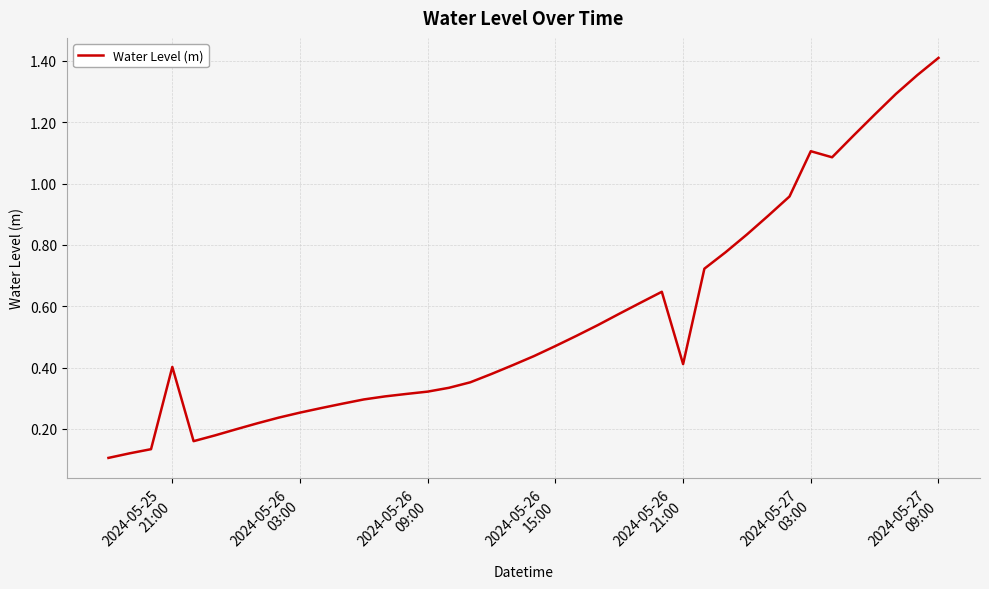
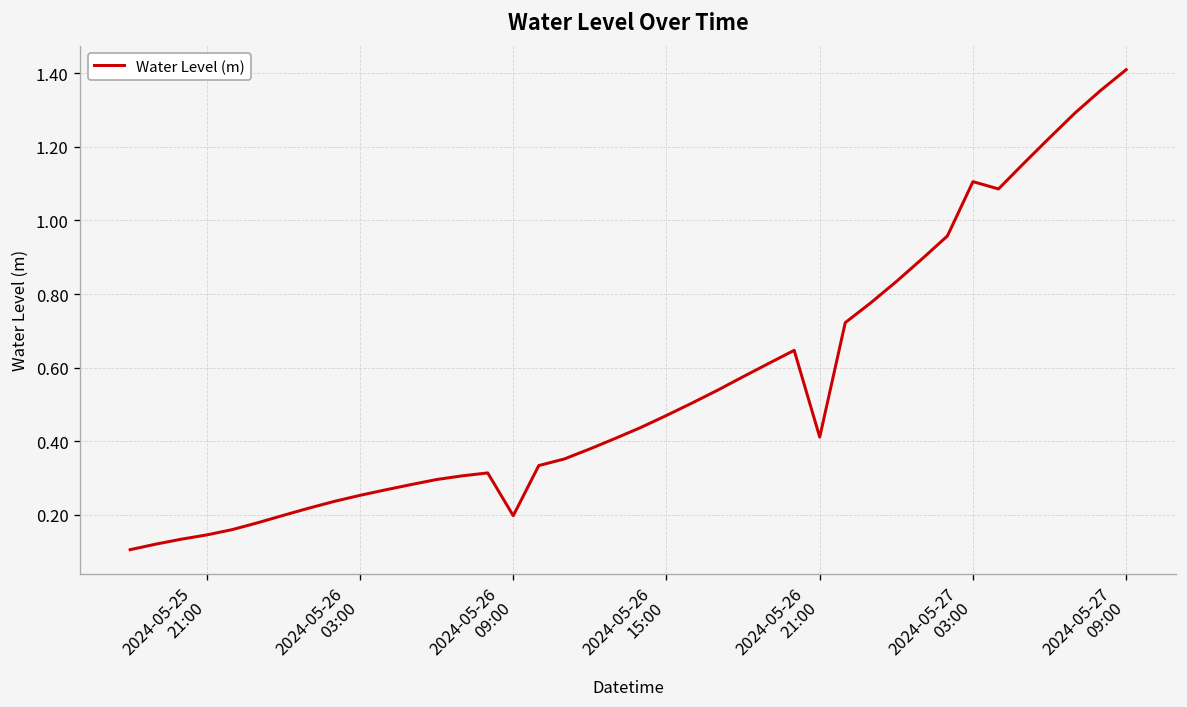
2024-05-25 21:00: 0.40 -> 0.15
2024-05-26 09:00: 0.32 -> 0.20
